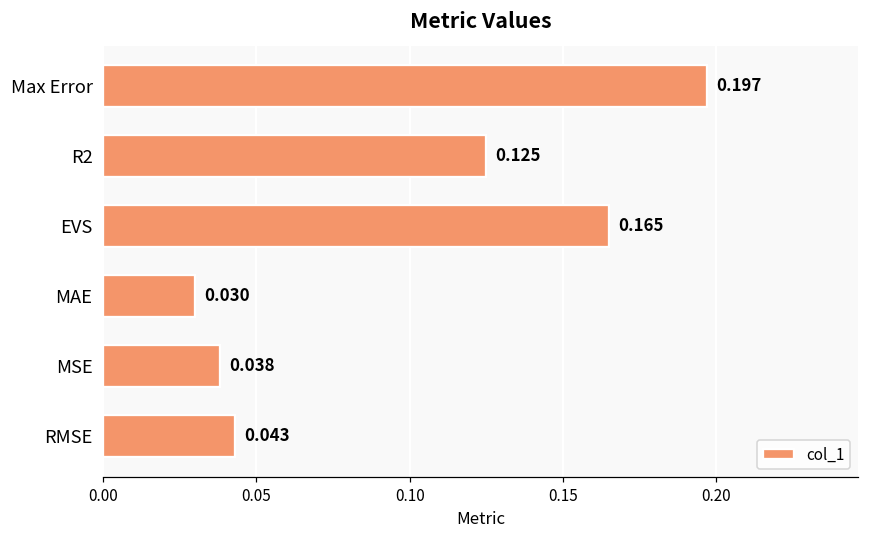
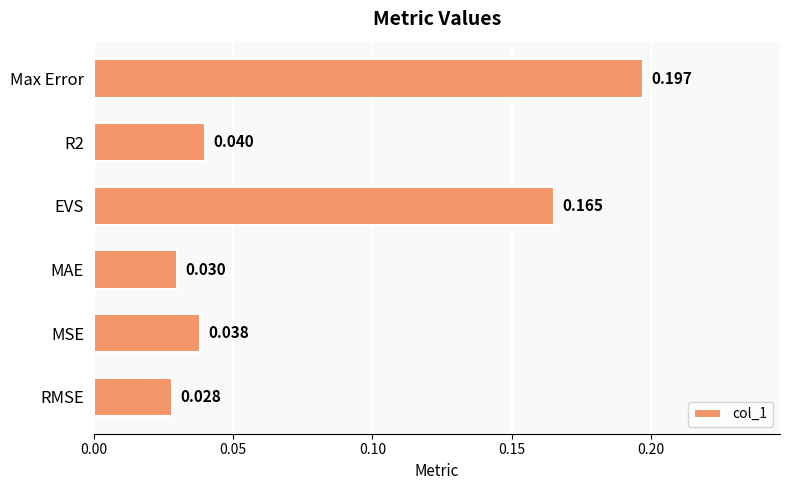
R2: 0.125 -> 0.040
RMSE: 0.043 -> 0.028
